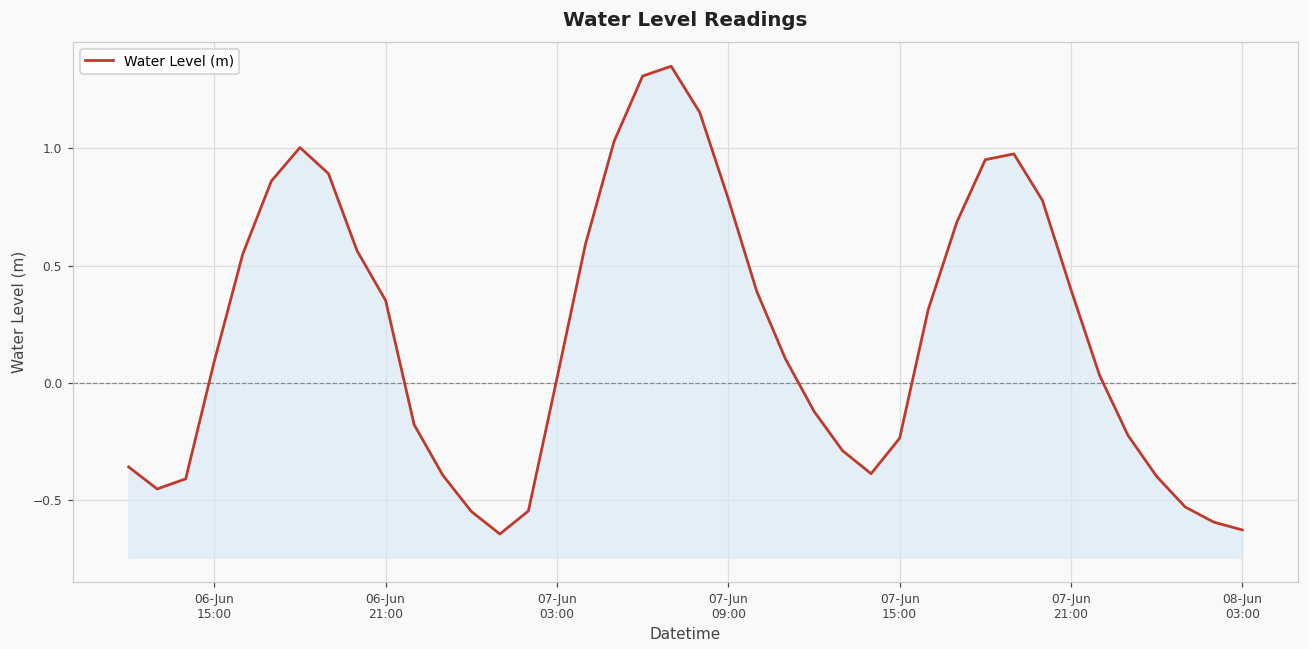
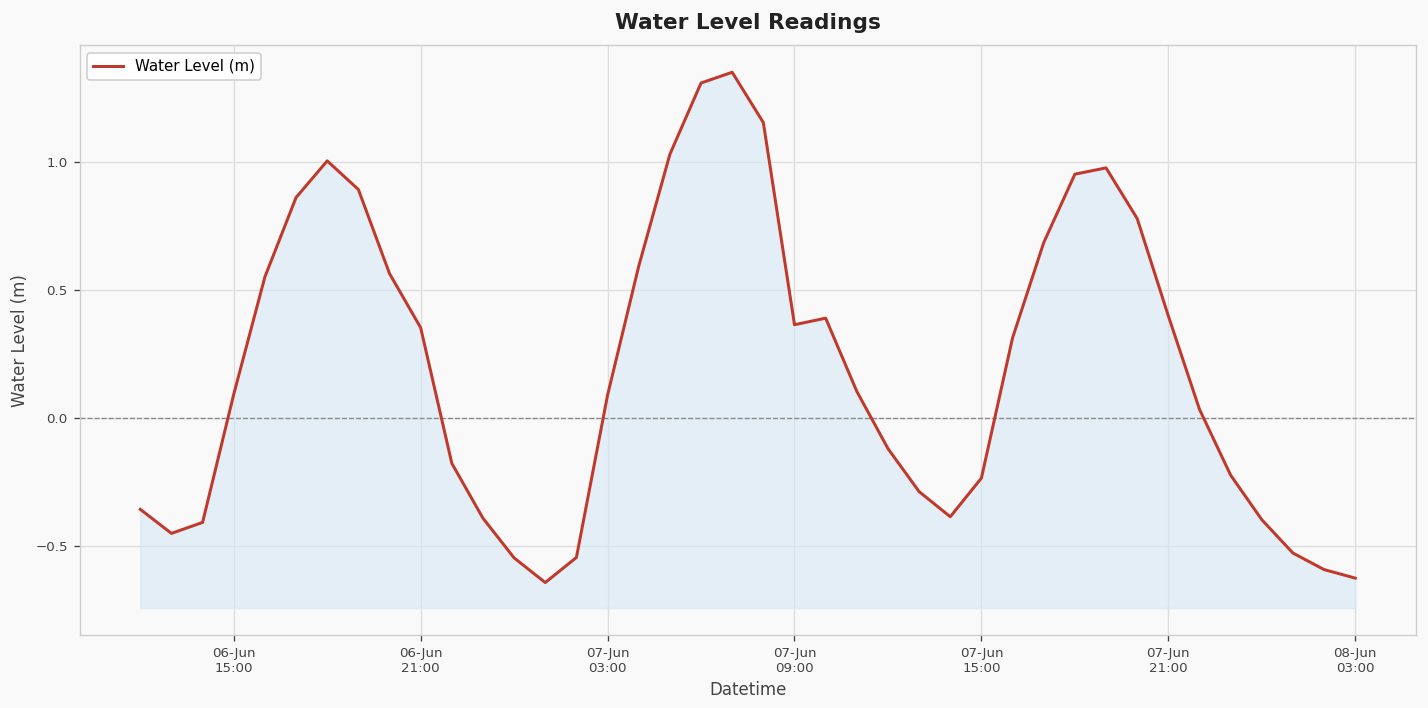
07-Jun 03:00: 0.02 -> 0.09
07-Jun 09:00: 0.78 -> 0.36
